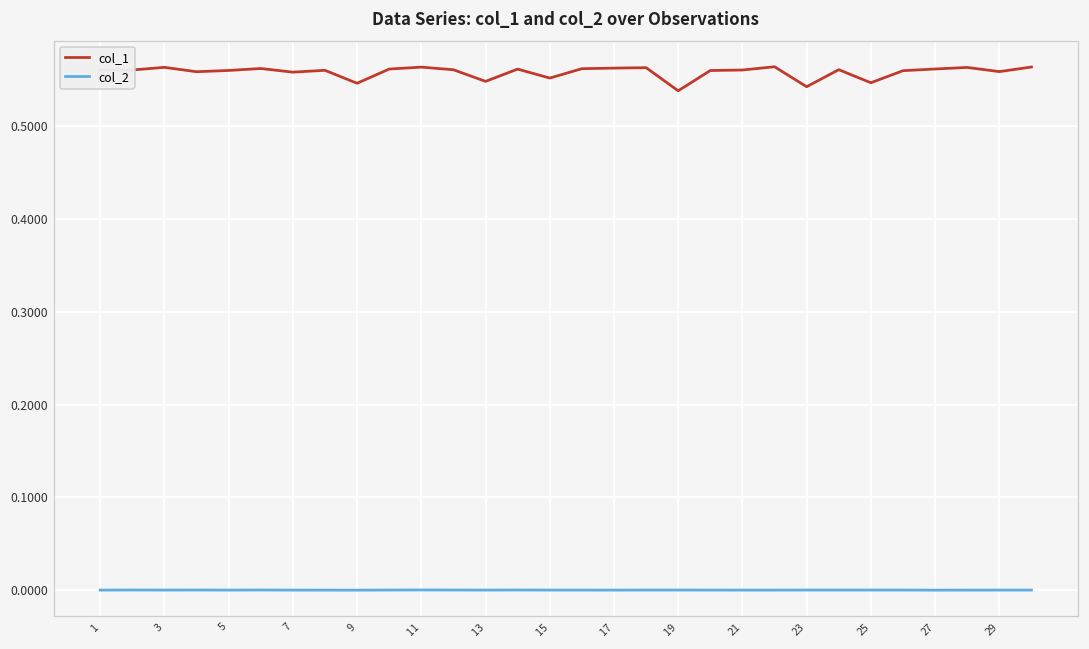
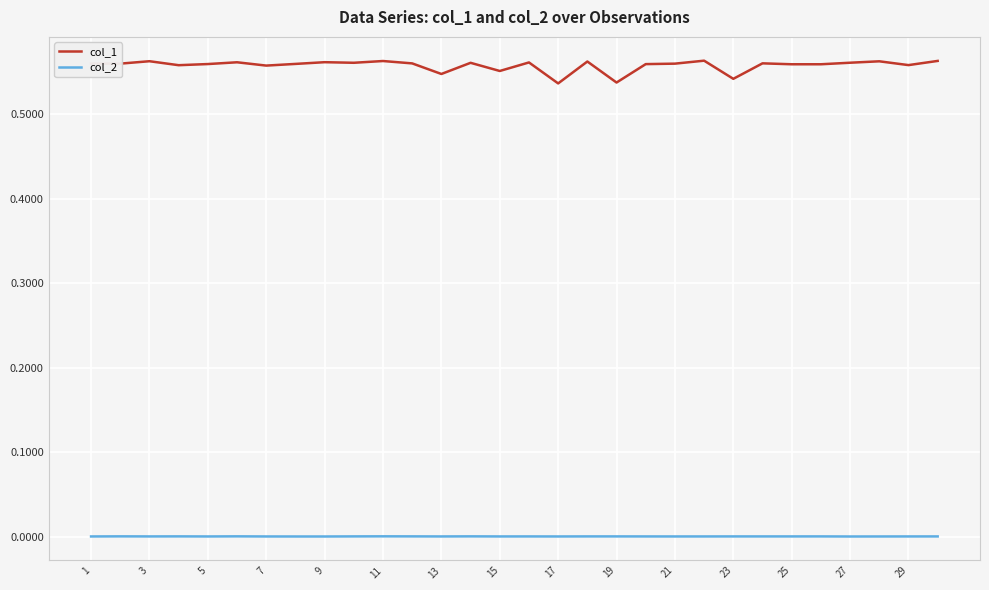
col_1, 9: 0.55 -> 0.56
col_1, 17: 0.56 -> 0.54
col_1, 25: 0.55 -> 0.56
